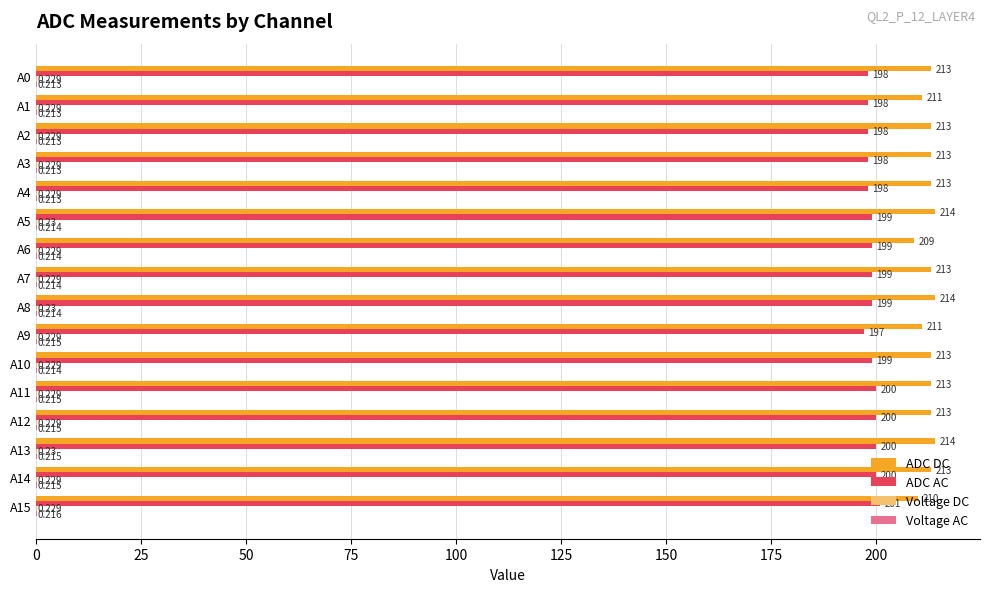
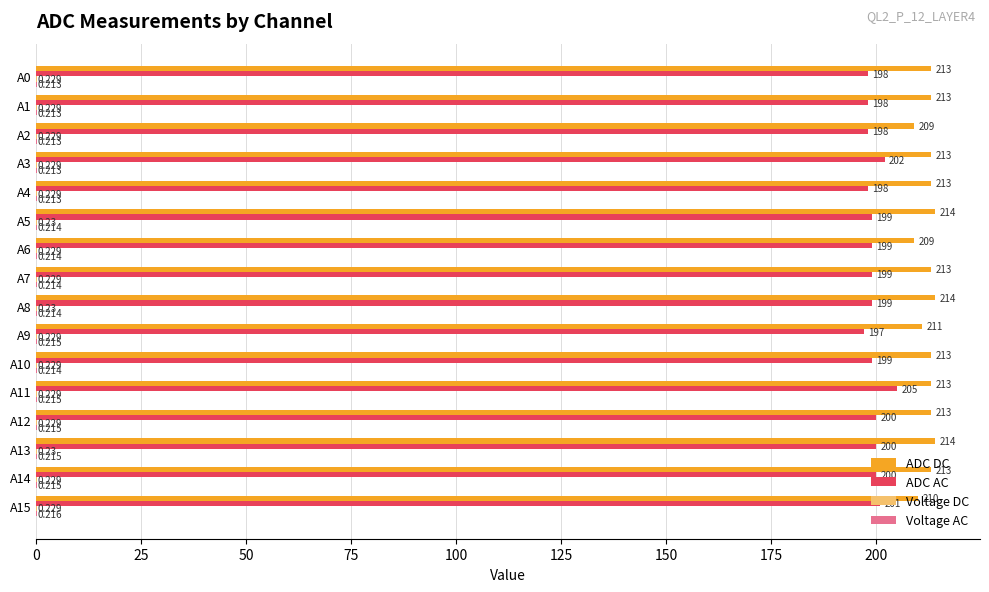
ADC DC, A1: 211 -> 213
ADC DC, A2: 213 -> 209
ADC AC, A3: 198 -> 202
ADC AC, A11: 200 -> 205
